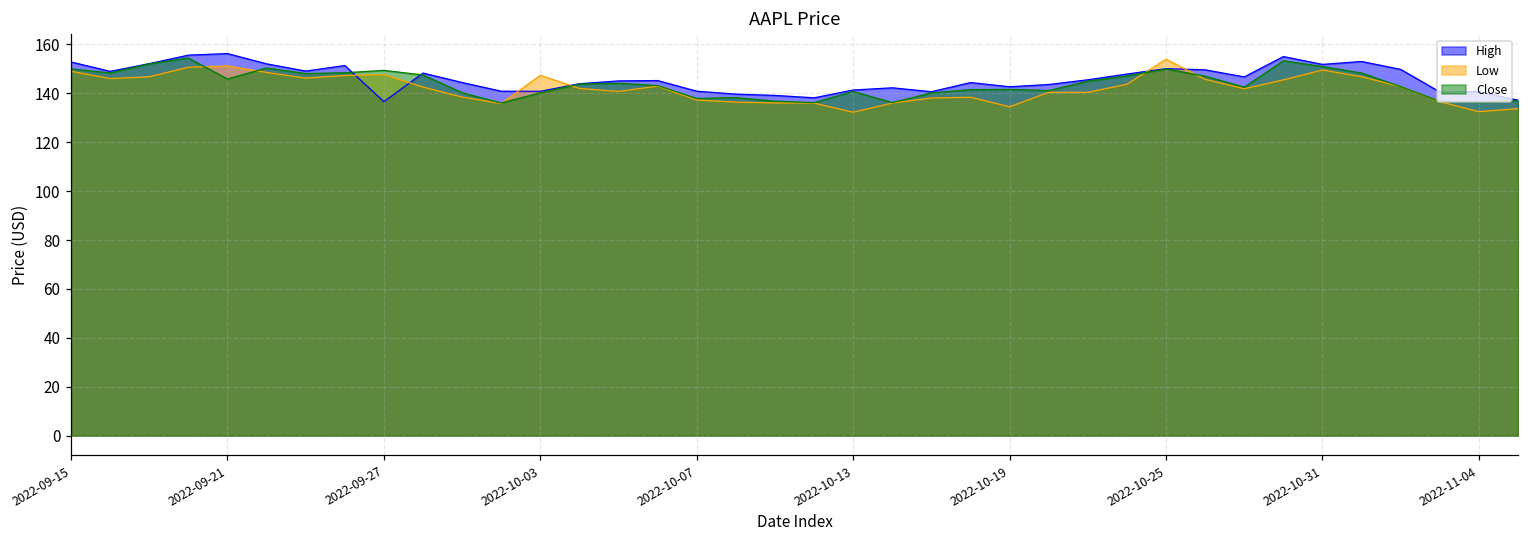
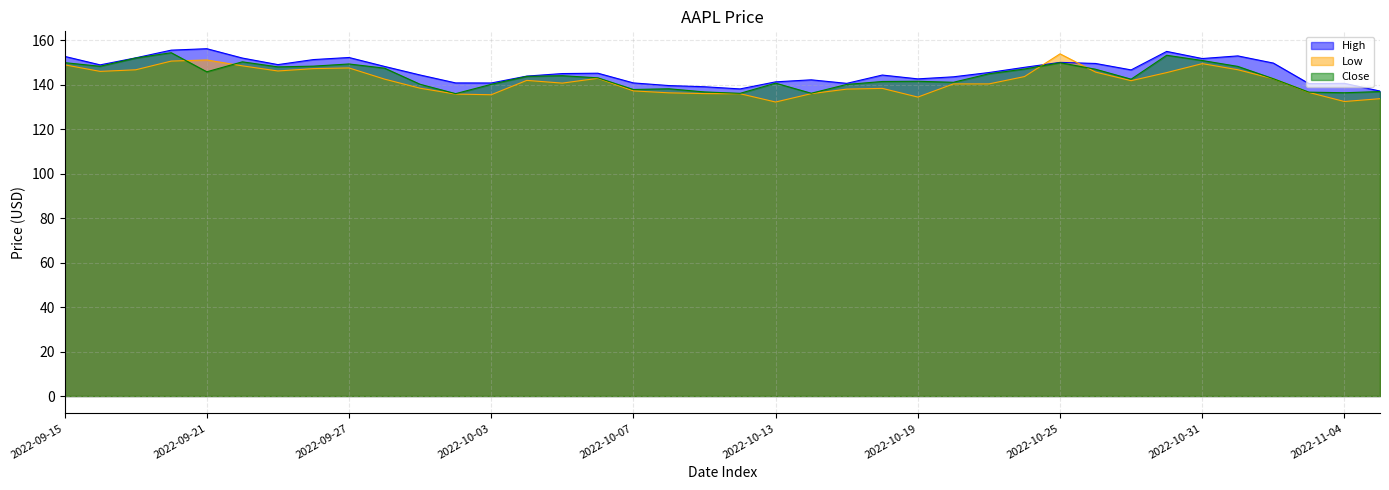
High, 2022-09-27: 137 -> 152
Low, 2022-10-03: 147 -> 136
